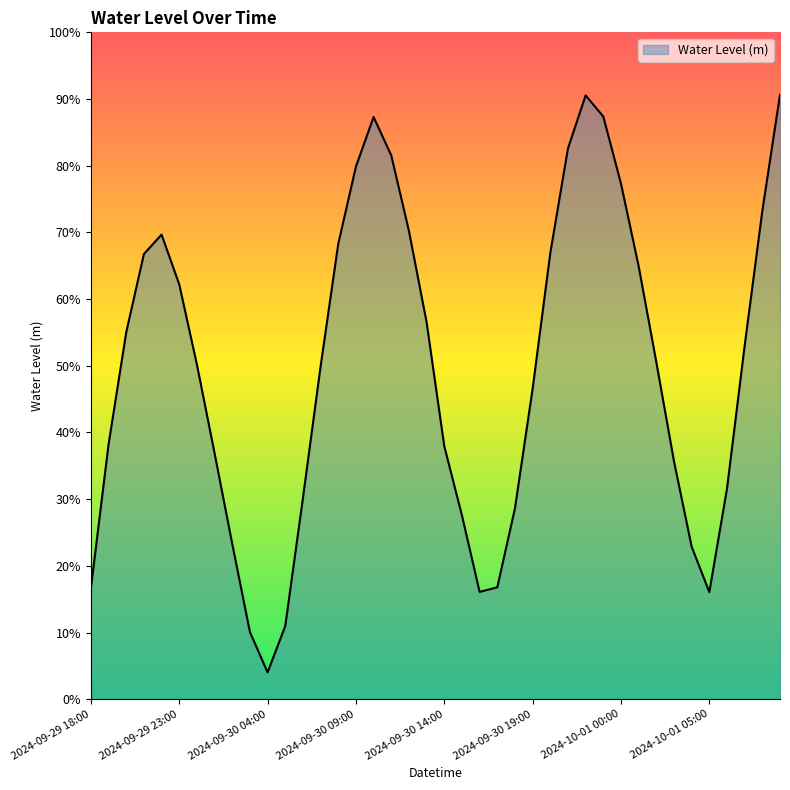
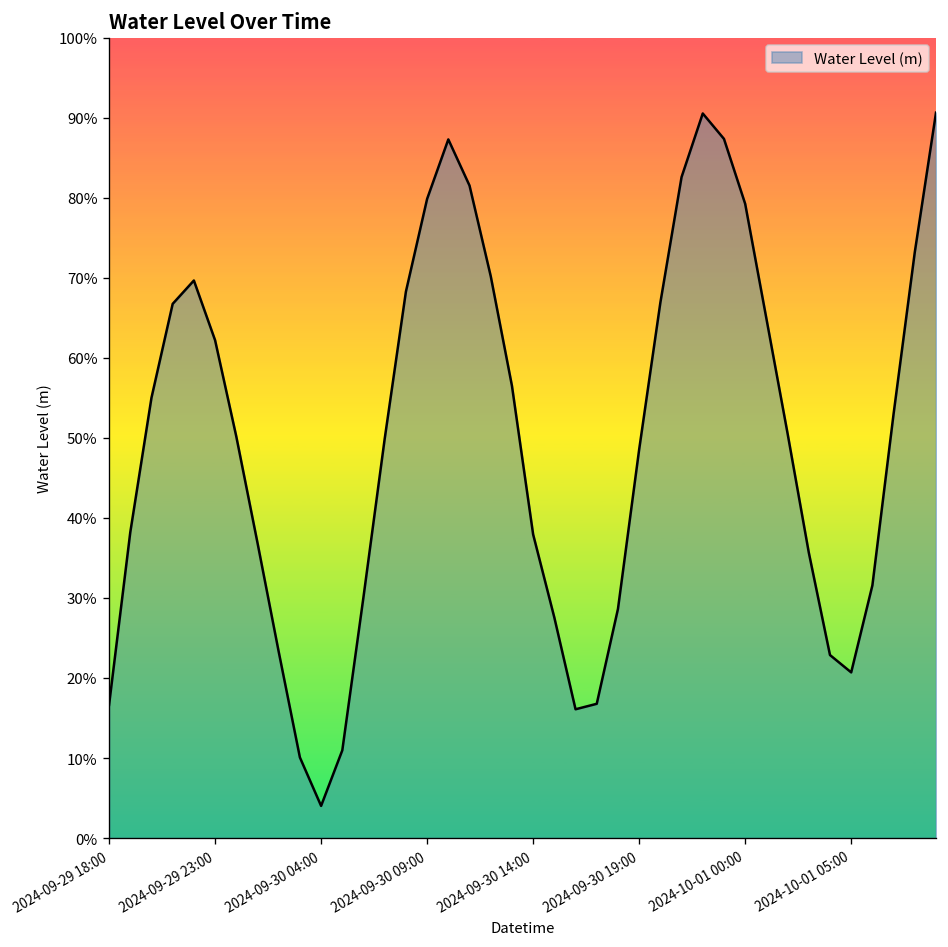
2024-09-30 19:00: 47% -> 49%
2024-10-01 00:00: 77% -> 79%
2024-10-01 05:00: 16% -> 21%
